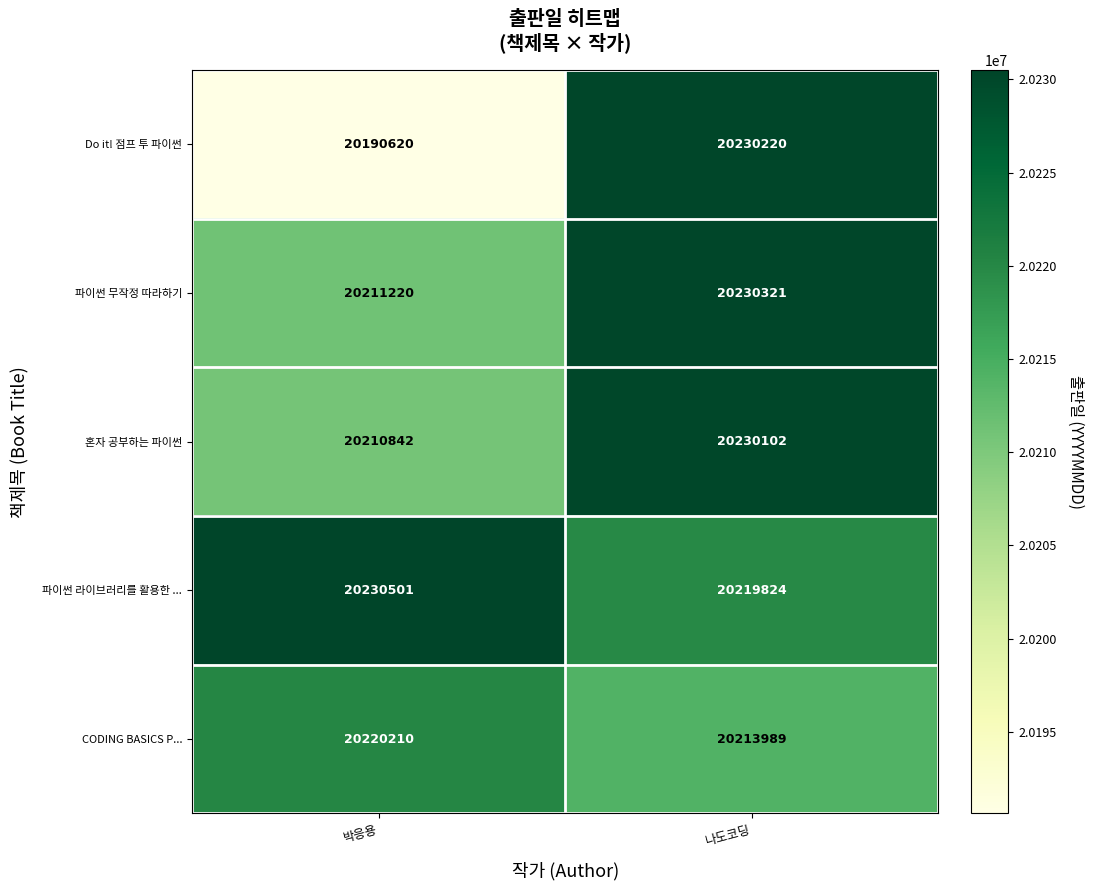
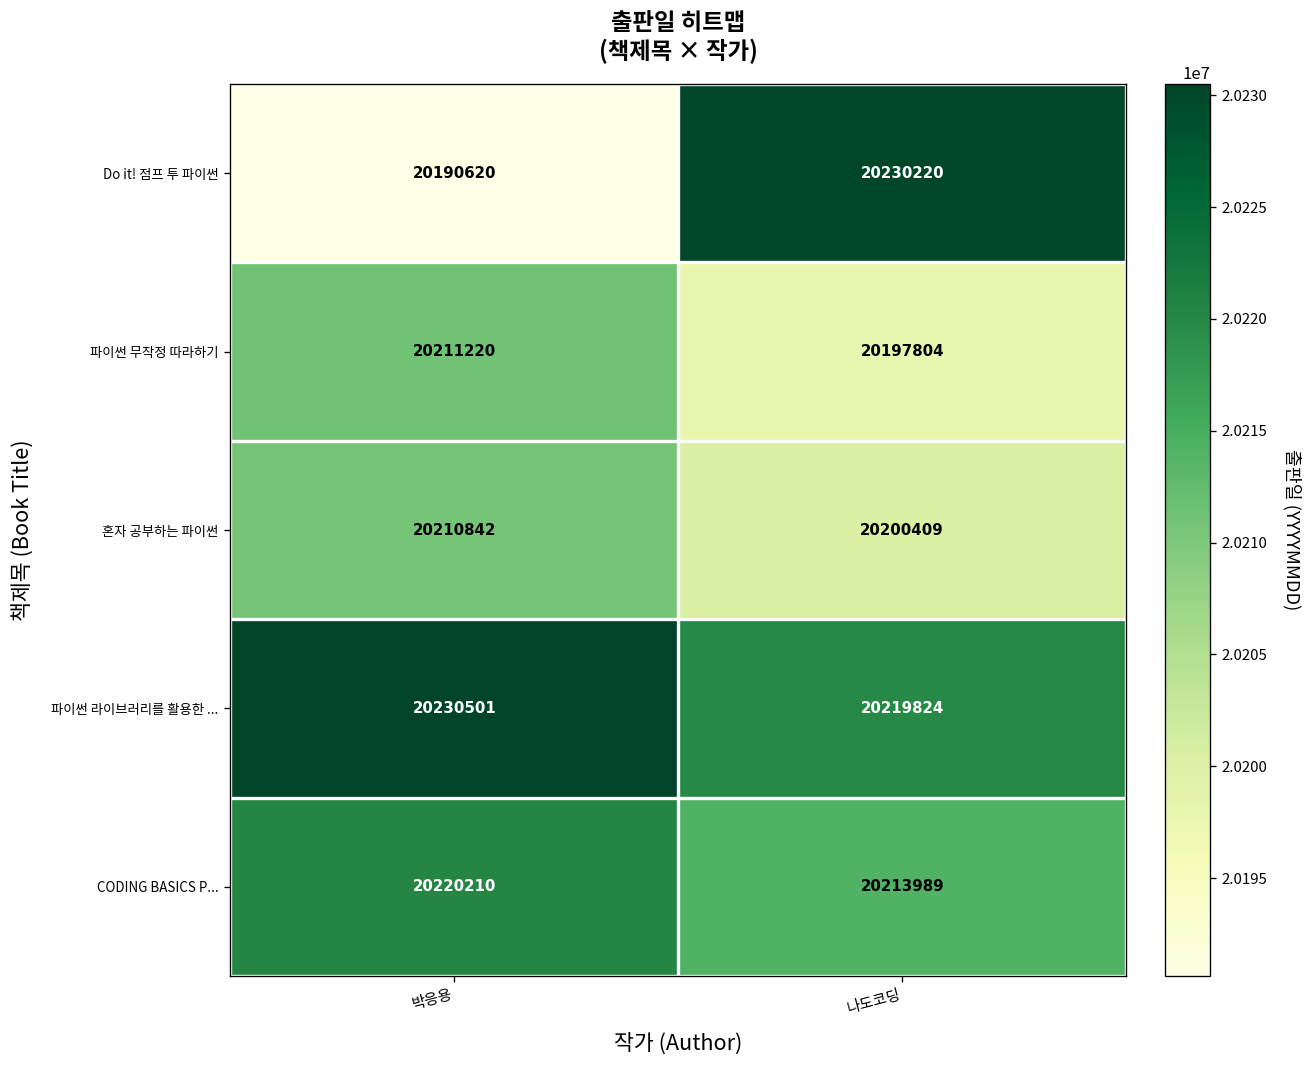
파이썬 무작정 따라하기, 나도코딩: 20230321 -> 20197804
혼자 공부하는 파이썬, 나도코딩: 20230102 -> 20200409
